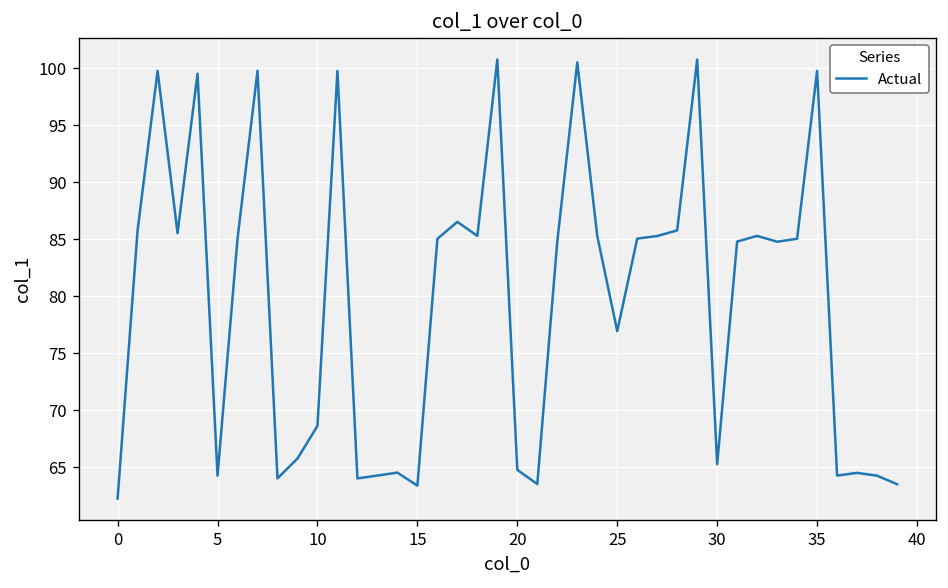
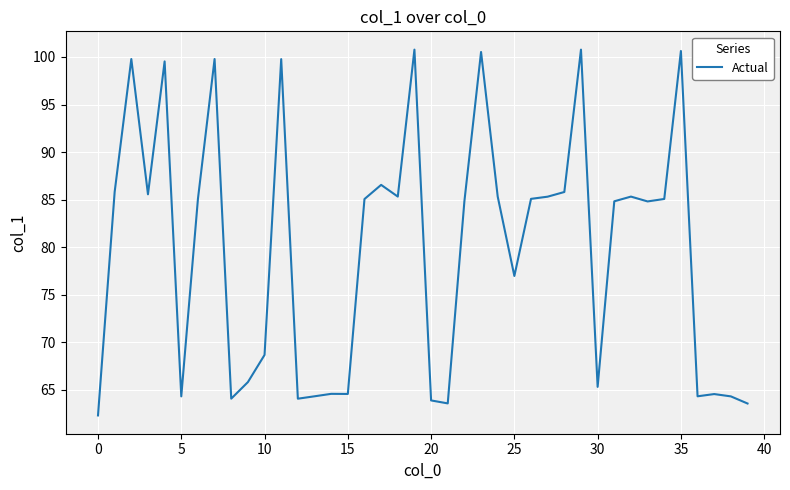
15: 63 -> 65
20: 65 -> 64
35: 100 -> 101
